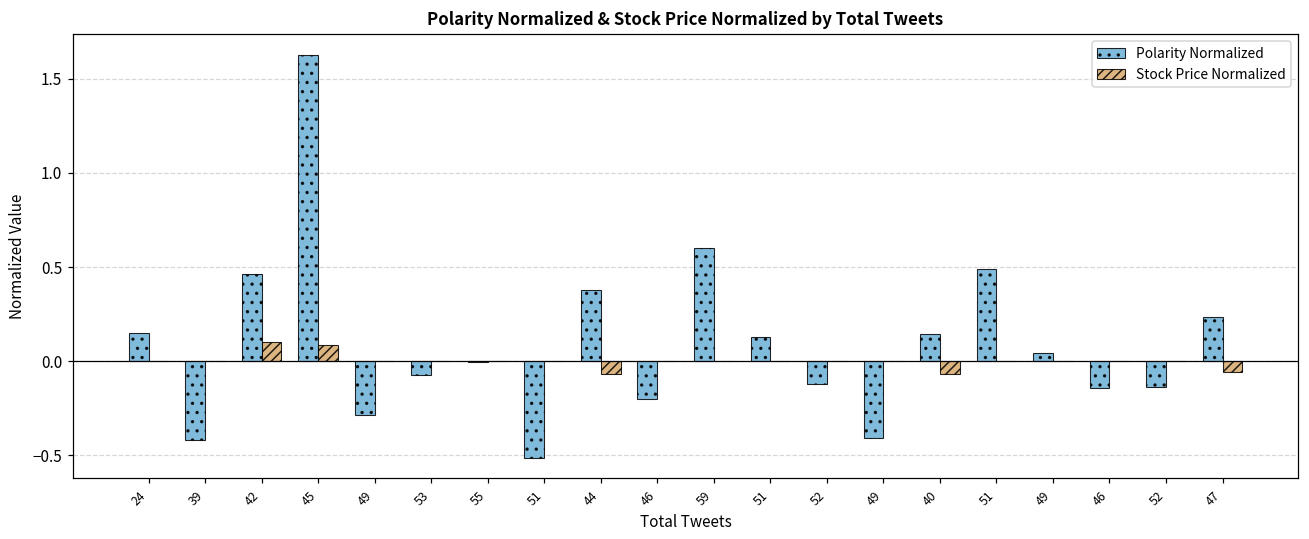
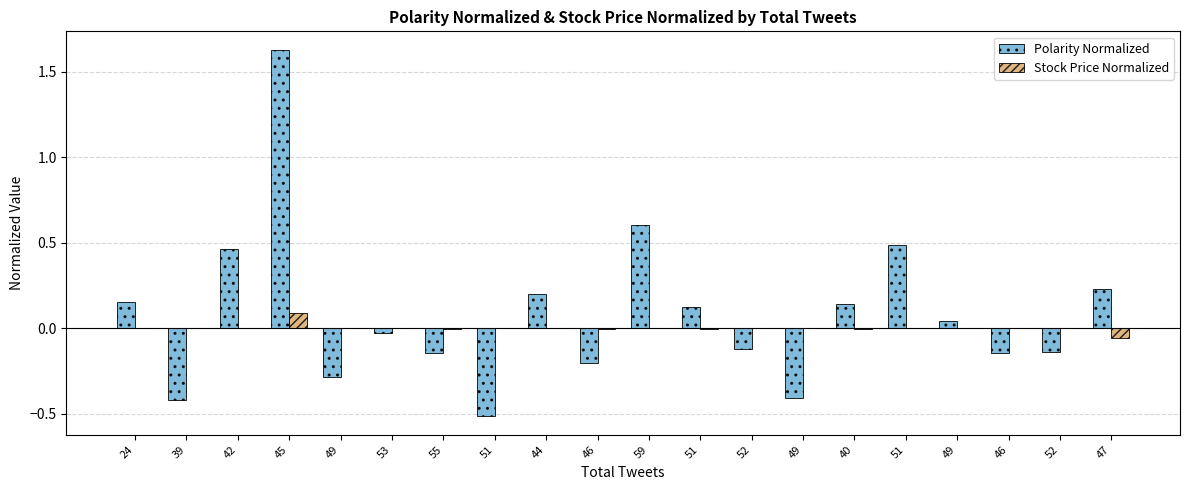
Stock Price Normalized, 42: 0.10 -> 0.00
Polarity Normalized, 53: -0.07 -> -0.02
Polarity Normalized, 55: 0.00 -> -0.14
Polarity Normalized, 44: 0.38 -> 0.20
Stock Price Normalized, 44: -0.07 -> 0.00
Stock Price Normalized, 40: -0.07 -> 0.00
